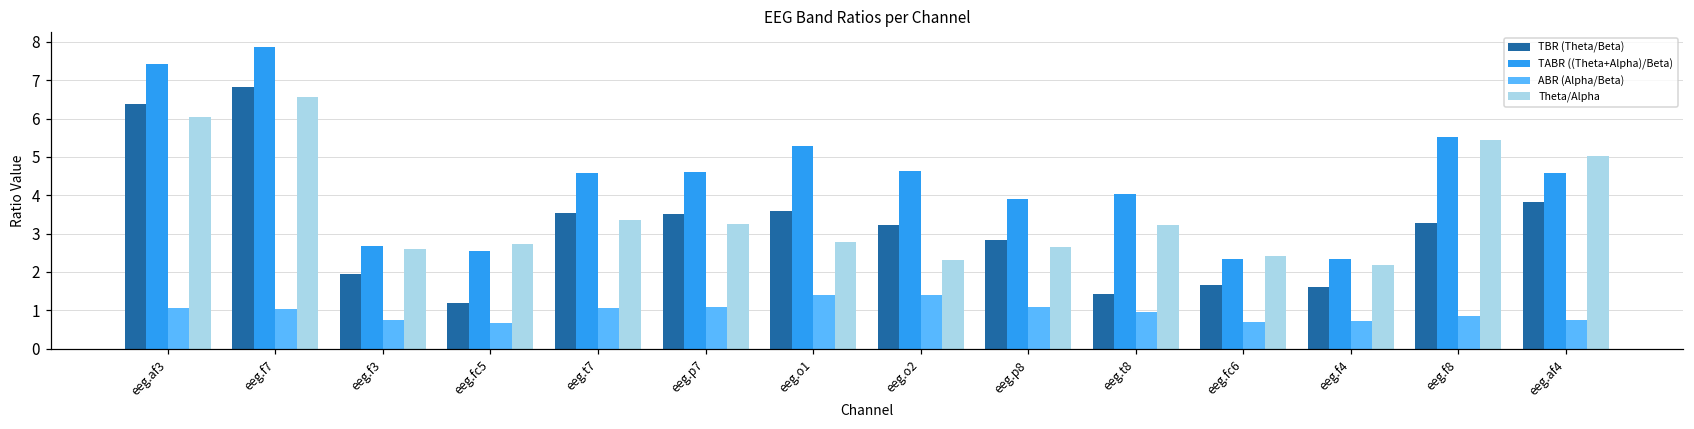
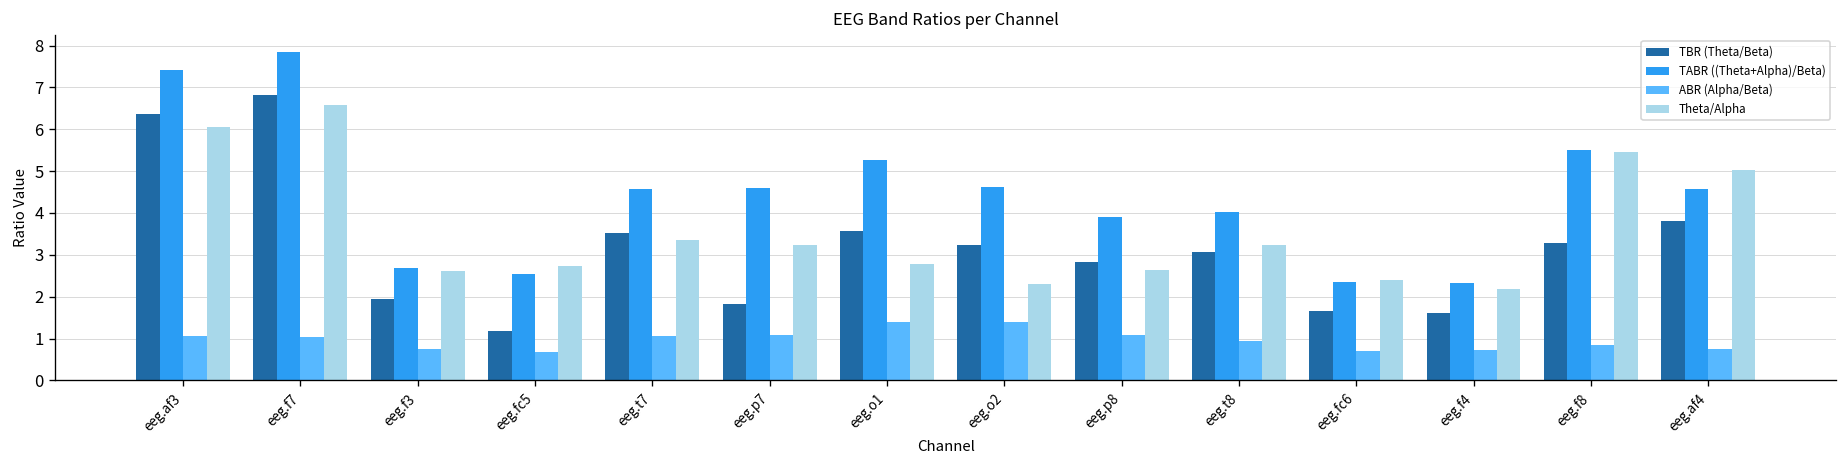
TBR (Theta/Beta), eeg.p7: 3.5 -> 1.8
TBR (Theta/Beta), eeg.t8: 1.4 -> 3.1
